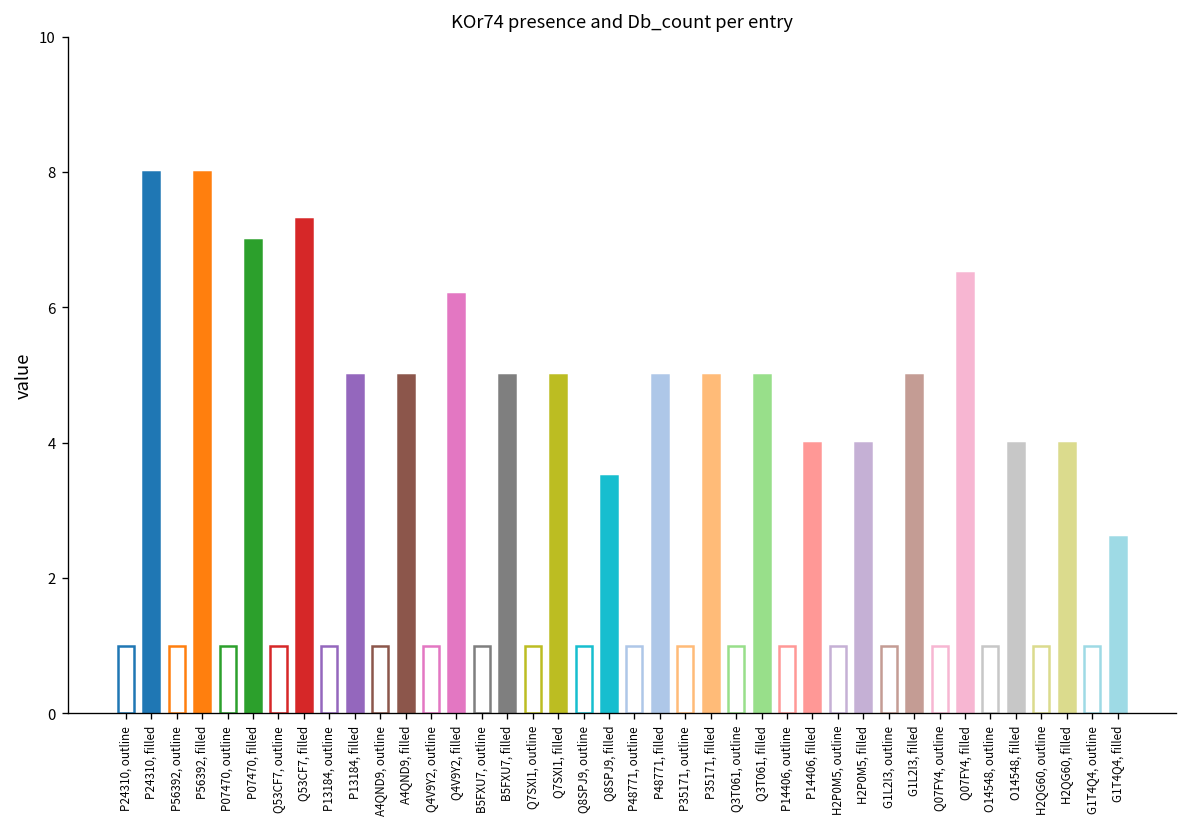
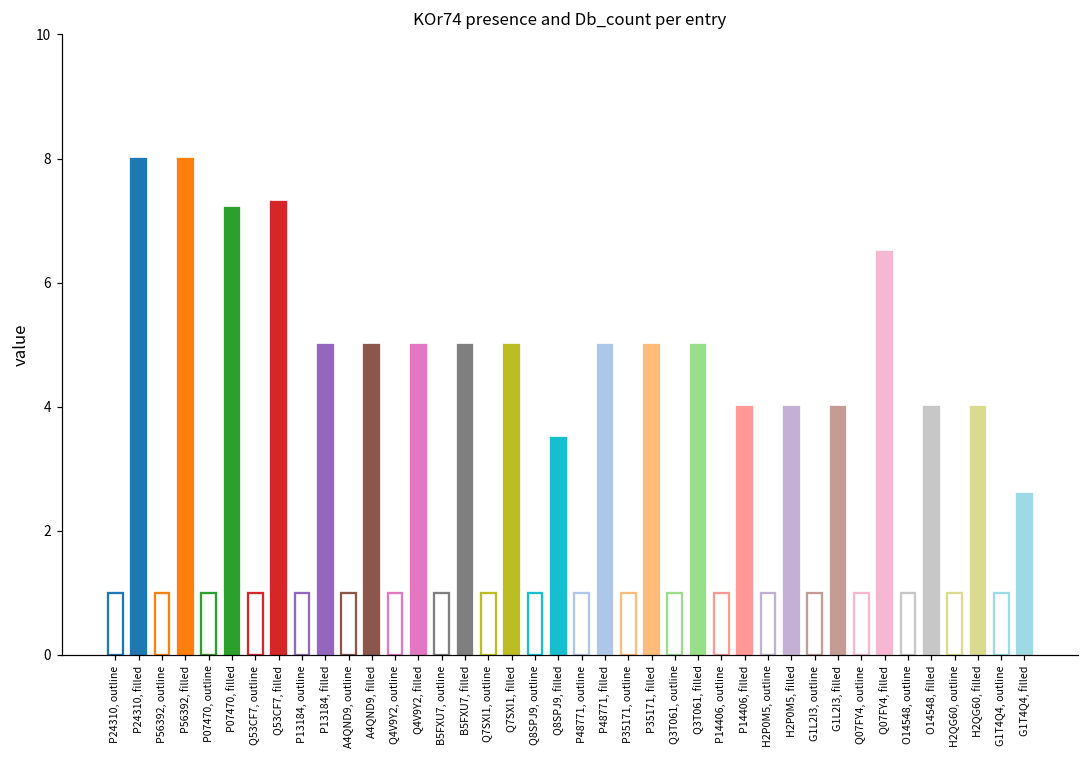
P07470, filled: 7.0 -> 7.2
Q4V9Y2, filled: 6.2 -> 5.0
G1L2I3, filled: 5 -> 4
